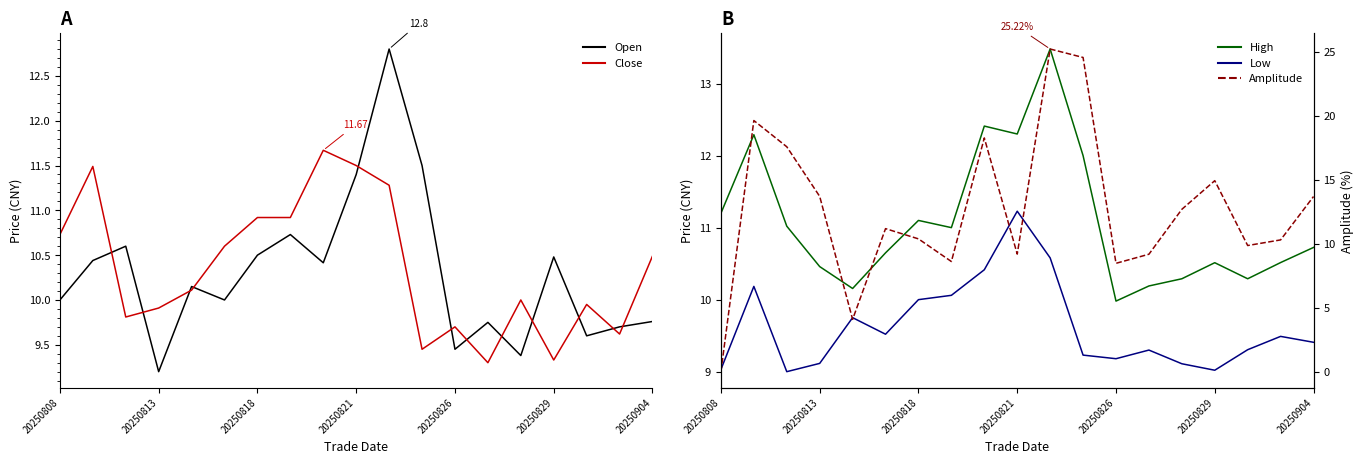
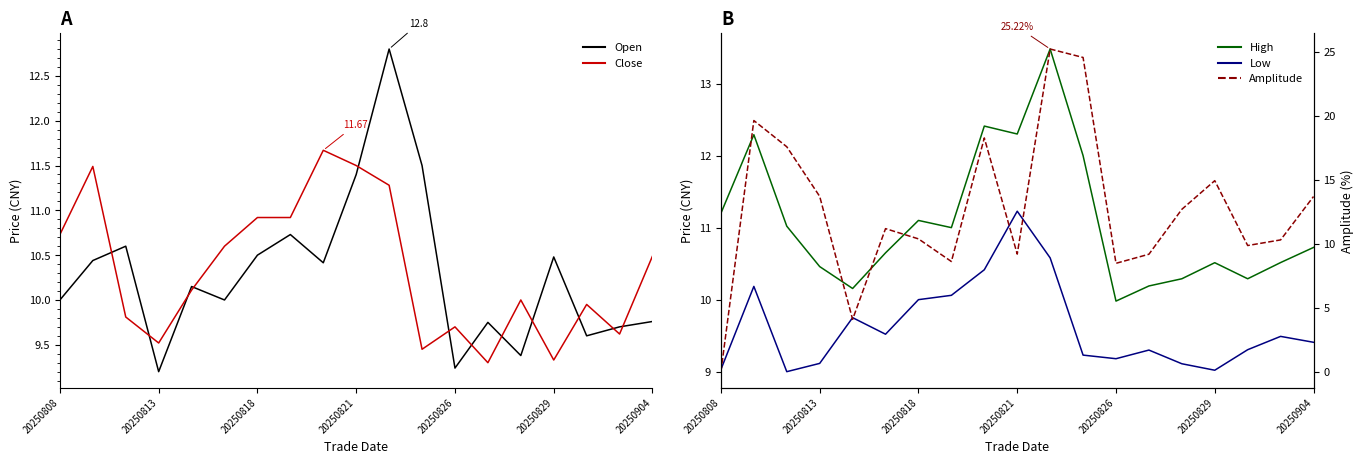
A, Close, 20250813: 9.9 -> 9.5
A, Open, 20250826: 9.5 -> 9.2
